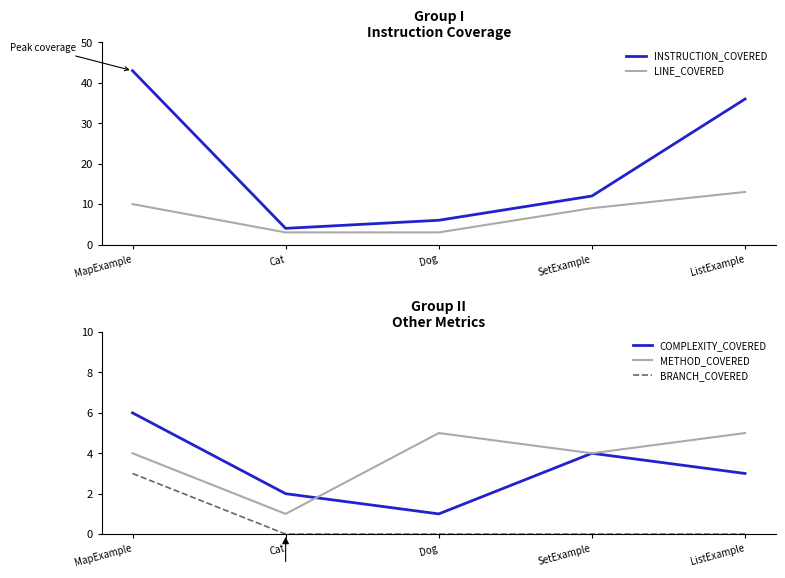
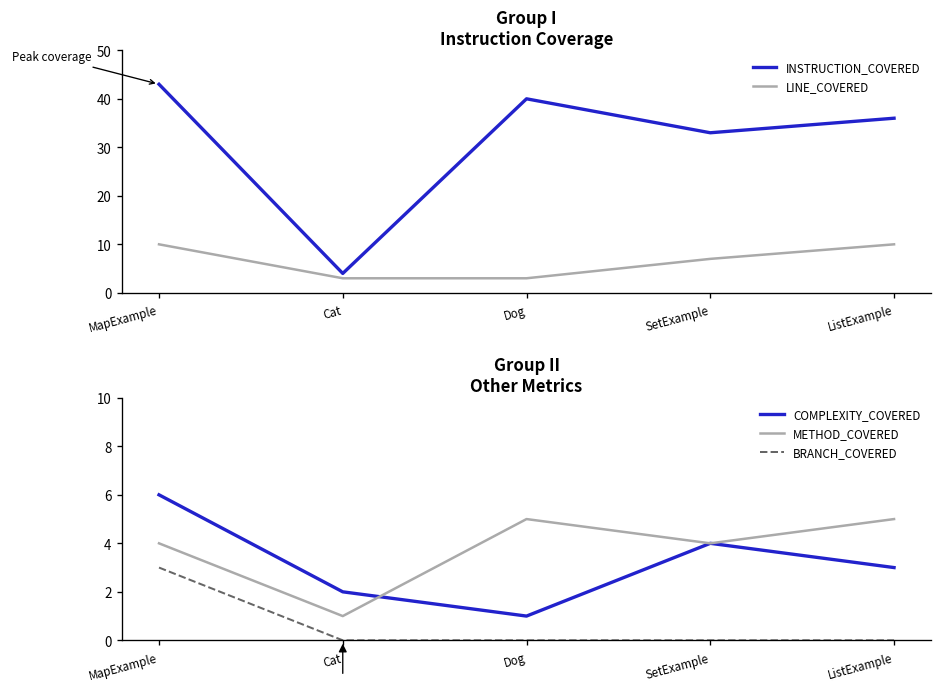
Group I Instruction Coverage, INSTRUCTION_COVERED, Dog: 6 -> 40
Group I Instruction Coverage, INSTRUCTION_COVERED, SetExample: 12 -> 33
Group I Instruction Coverage, LINE_COVERED, SetExample: 9 -> 7
Group I Instruction Coverage, LINE_COVERED, ListExample: 13 -> 10
